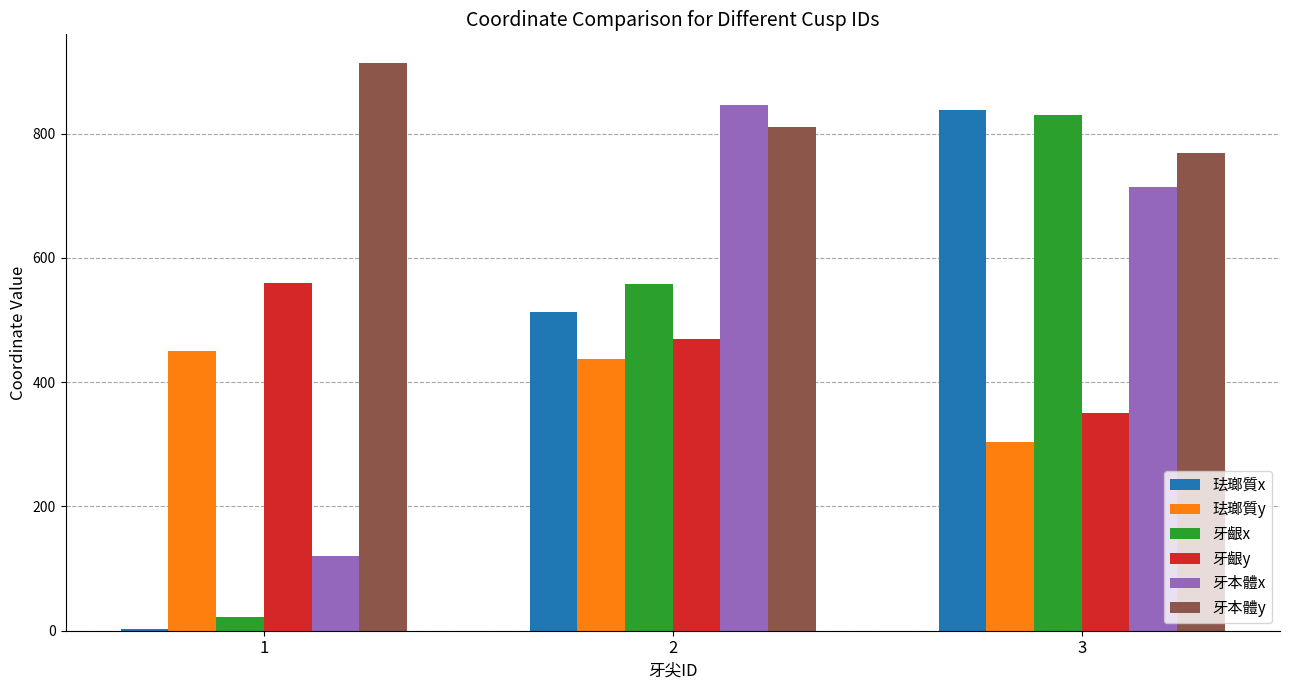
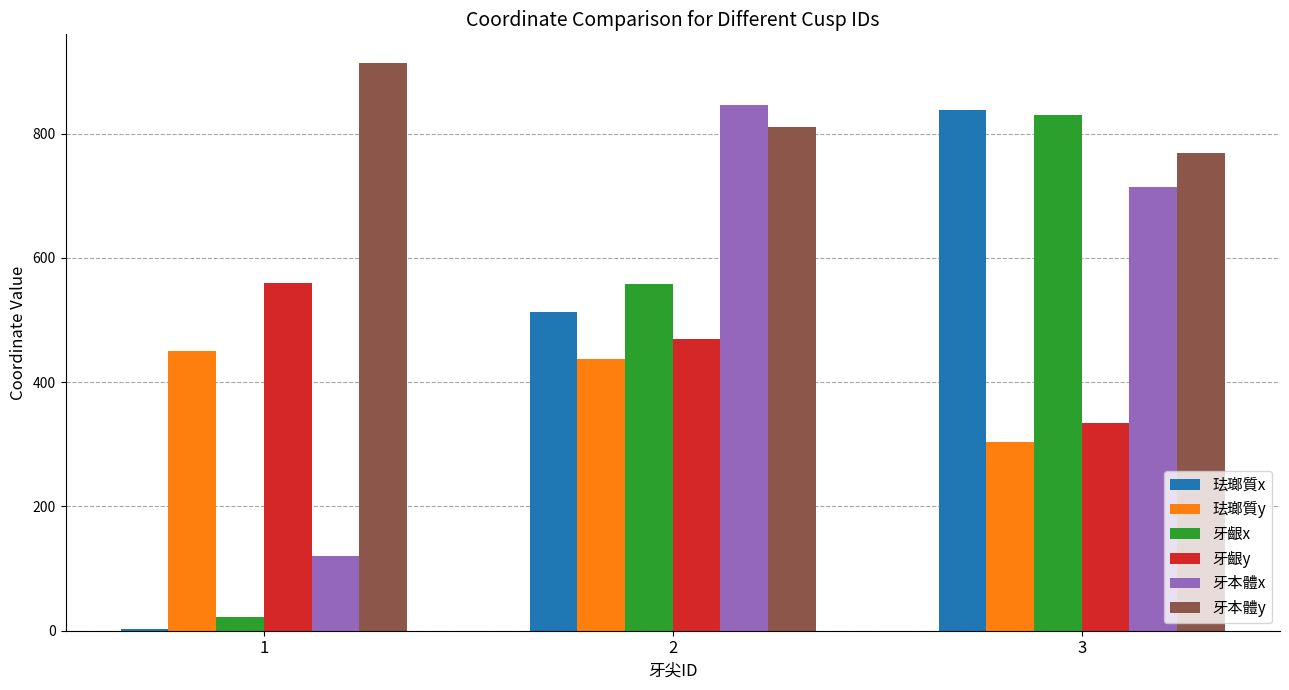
牙齦y, 3: 350 -> 330
